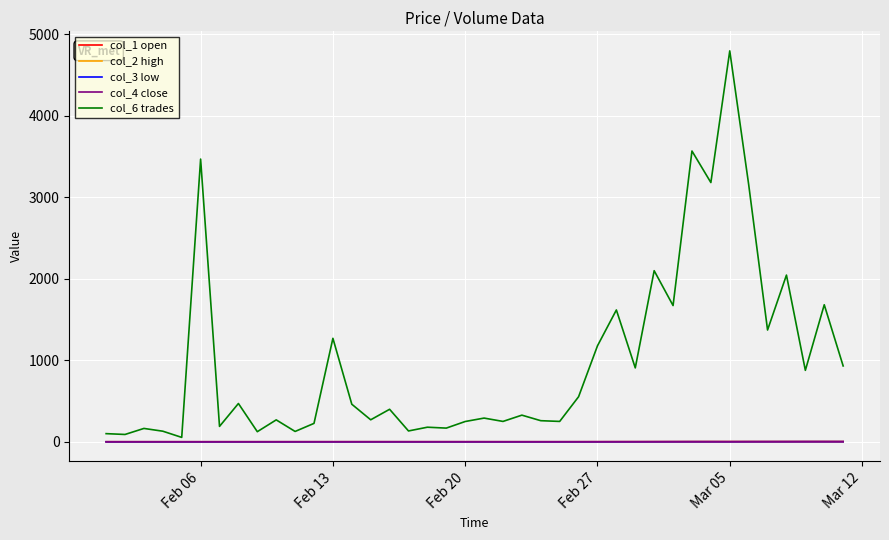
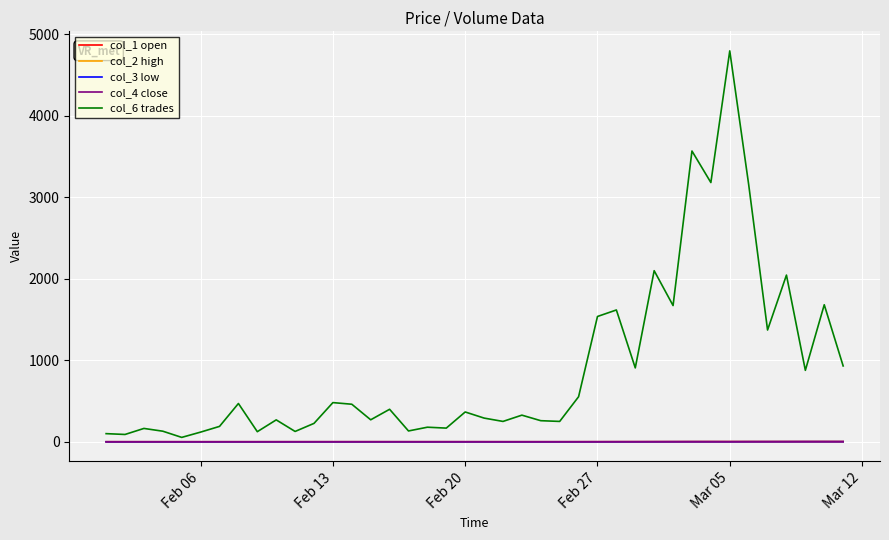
col_6 trades, Feb 06: 3500 -> 100
col_6 trades, Feb 13: 1300 -> 500
col_6 trades, Feb 20: 200 -> 400
col_6 trades, Feb 27: 1200 -> 1500
